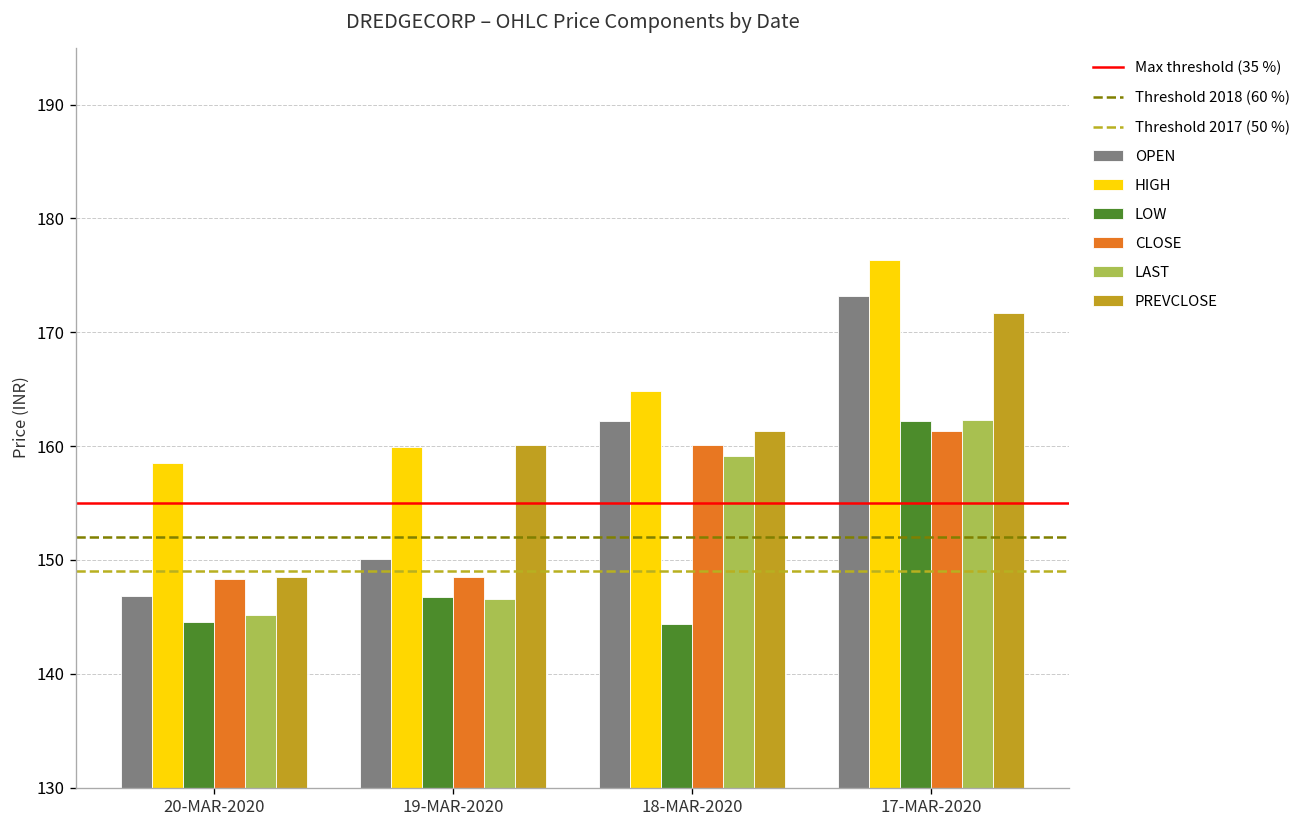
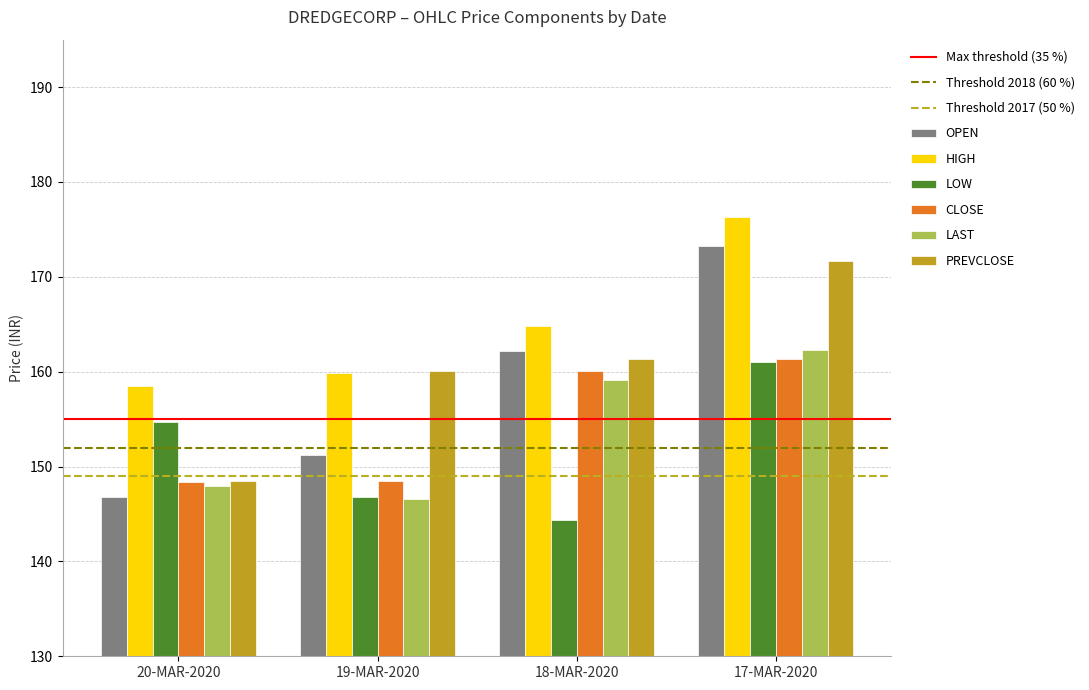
LOW, 20-MAR-2020: 145 -> 155
LAST, 20-MAR-2020: 145 -> 148
OPEN, 19-MAR-2020: 150 -> 151
LOW, 17-MAR-2020: 162 -> 161
